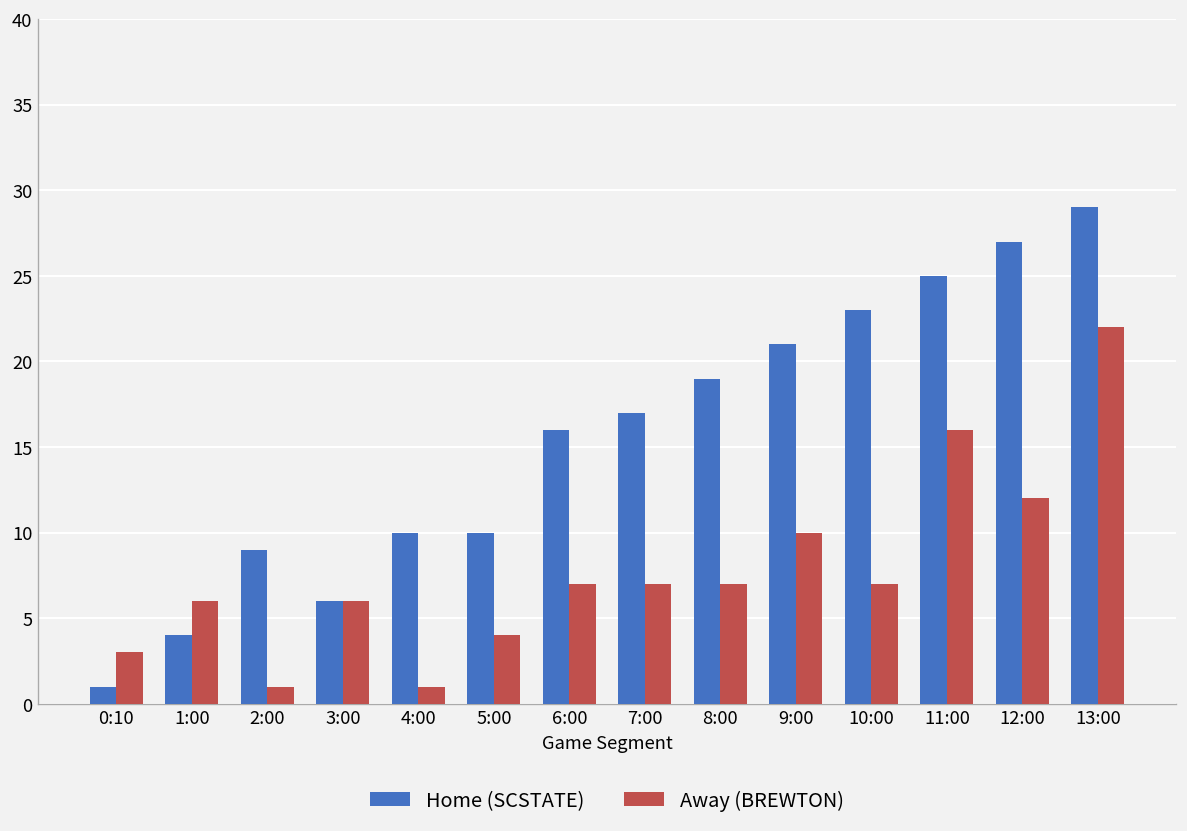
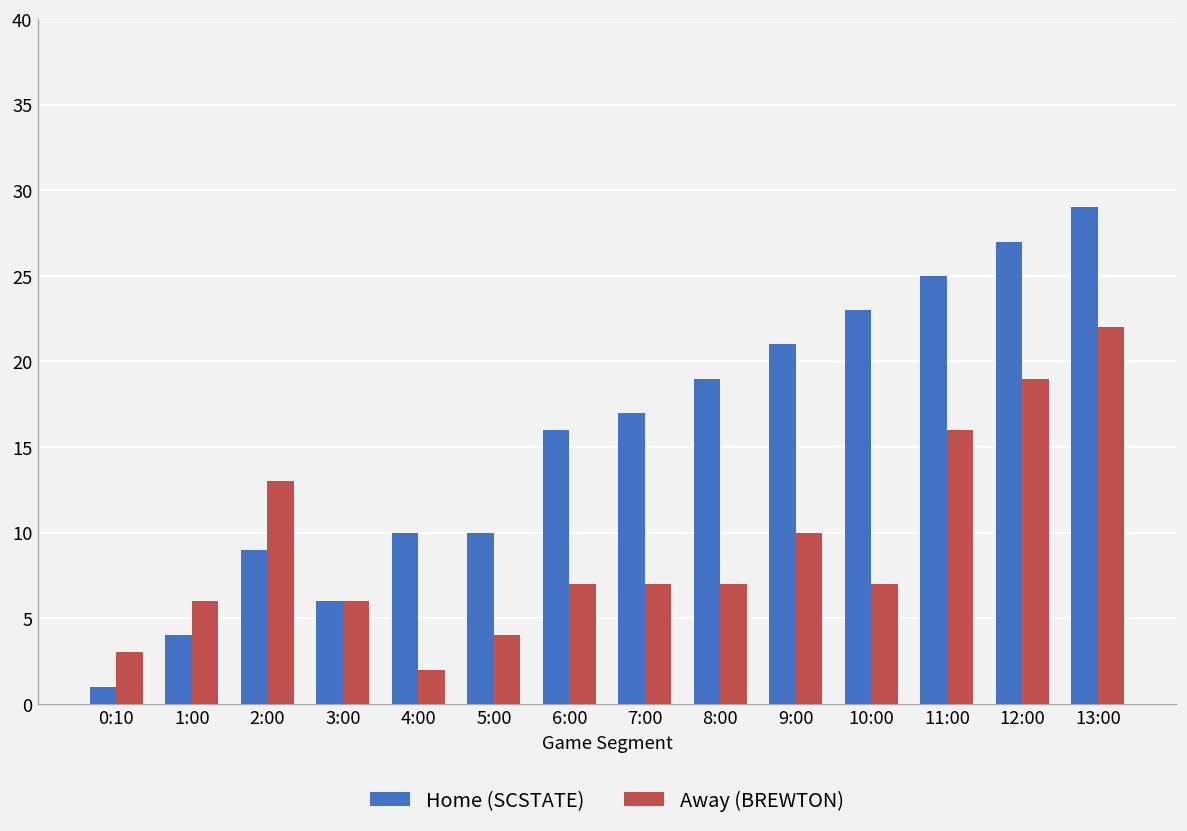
Away (BREWTON), 2:00: 1 -> 13
Away (BREWTON), 4:00: 1 -> 2
Away (BREWTON), 12:00: 12 -> 19
